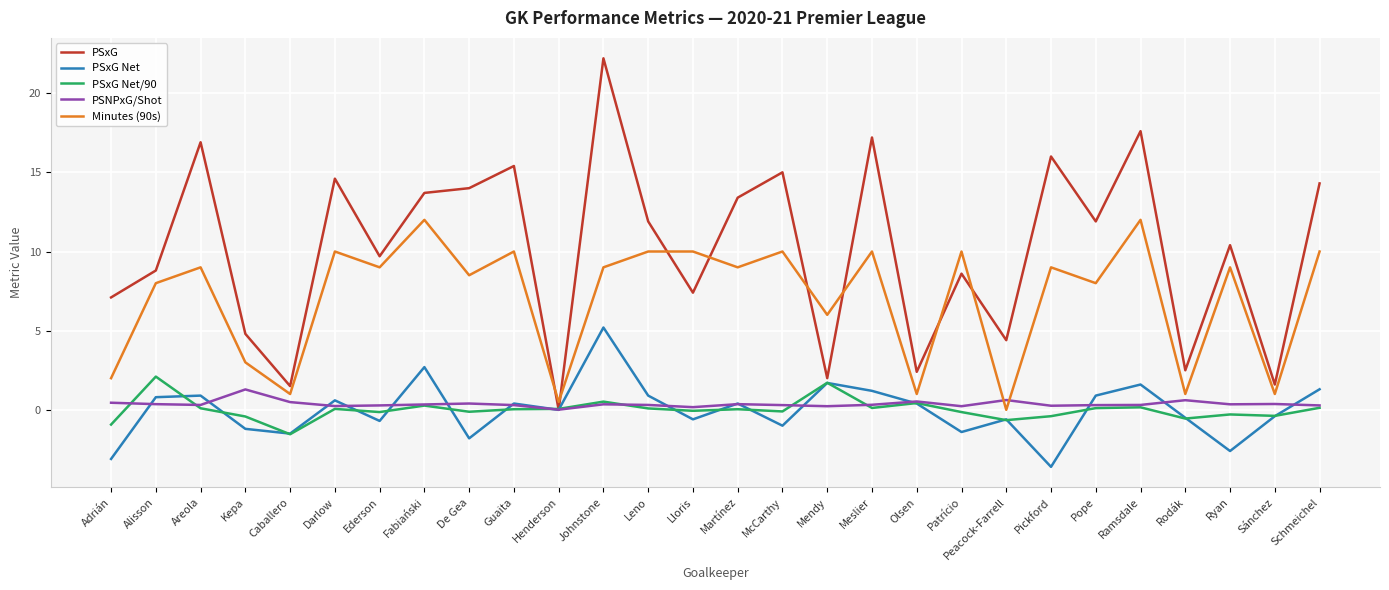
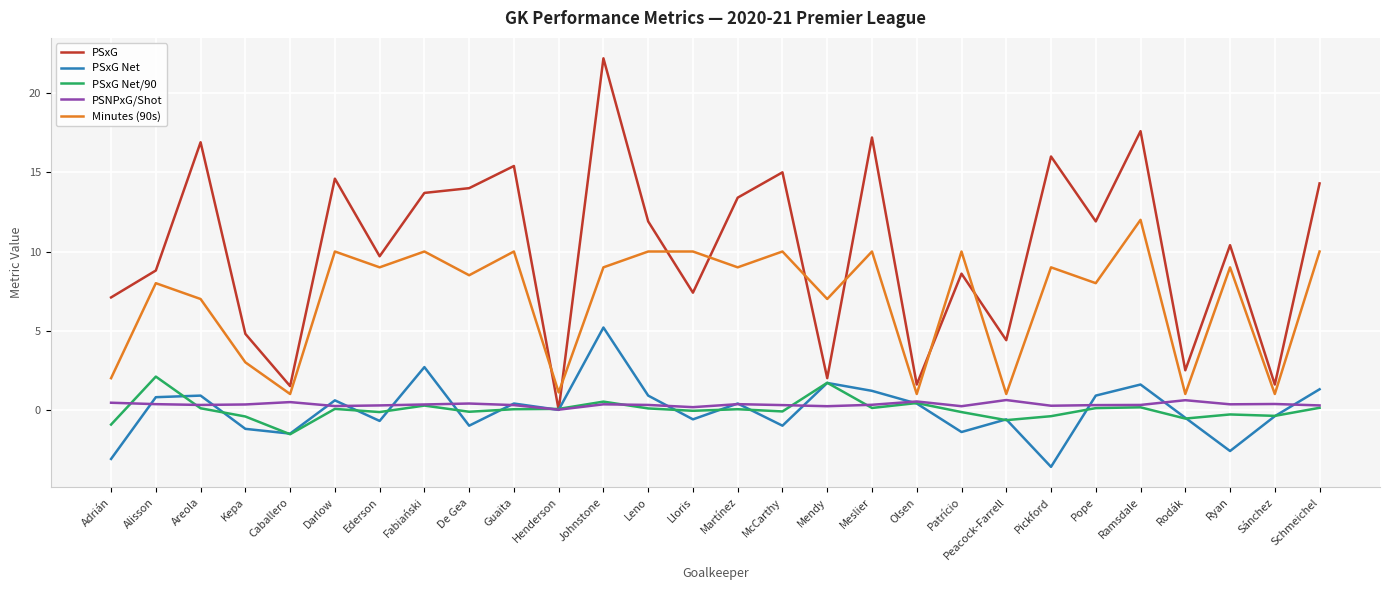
Minutes (90s), Areola: 9 -> 7
PSNPxG/Shot, Kepa: 1.3 -> 0.3
Minutes (90s), Fabiański: 12 -> 10
PSxG Net, De Gea: -1.8 -> -1.0
Minutes (90s), Henderson: 0.5 -> 1.1
Minutes (90s), Mendy: 6 -> 7
PSxG, Olsen: 2.4 -> 1.6
Minutes (90s), Peacock-Farrell: 0 -> 1
